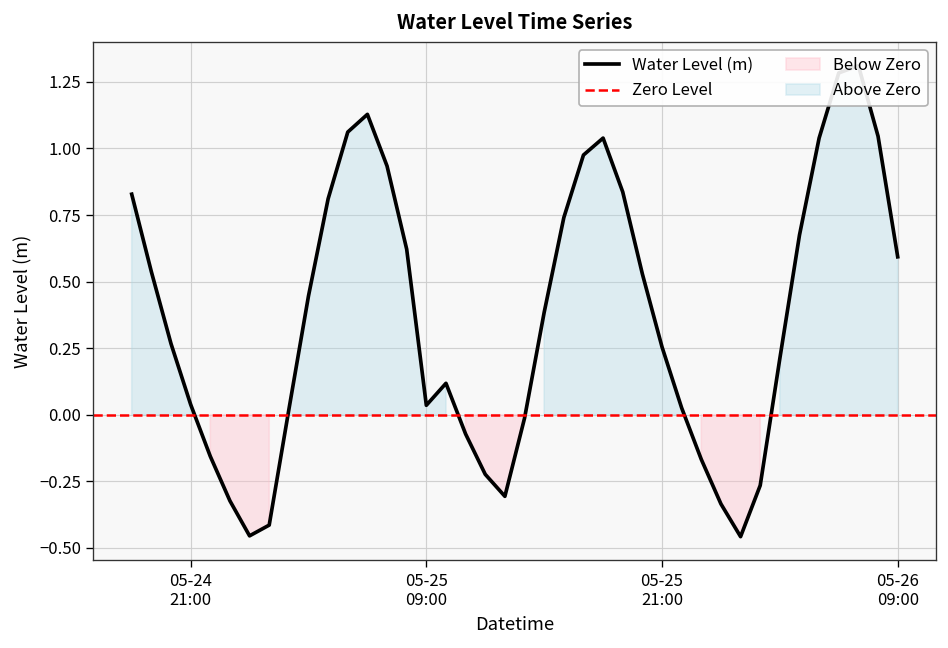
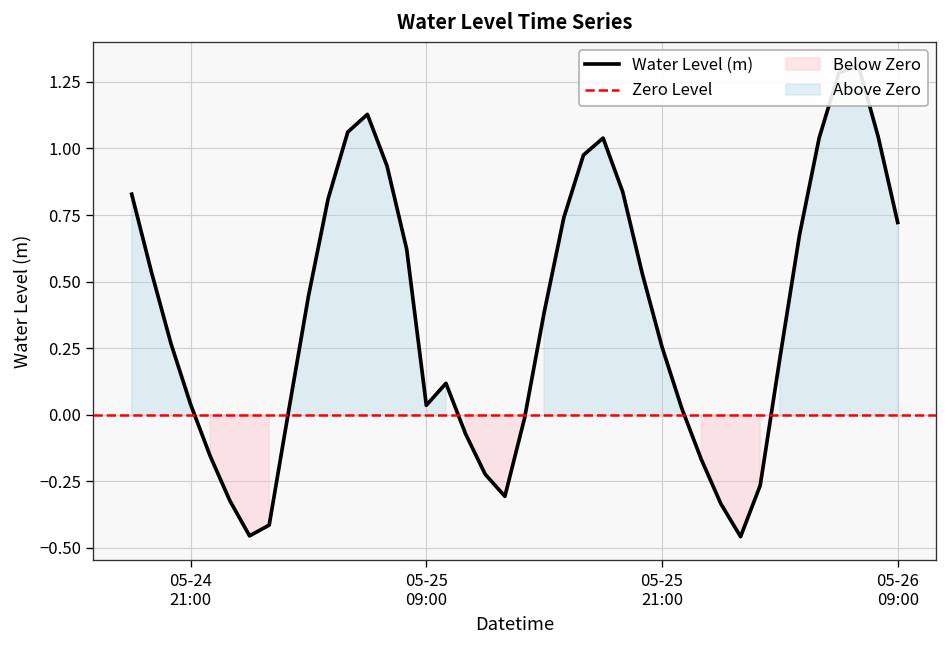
05-26 09:00: 0.59 -> 0.72
